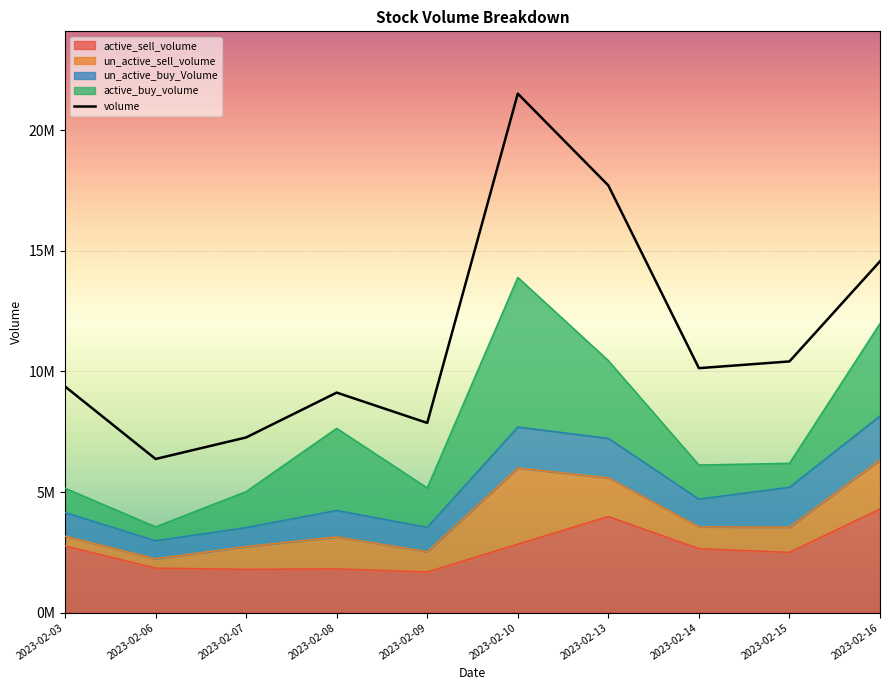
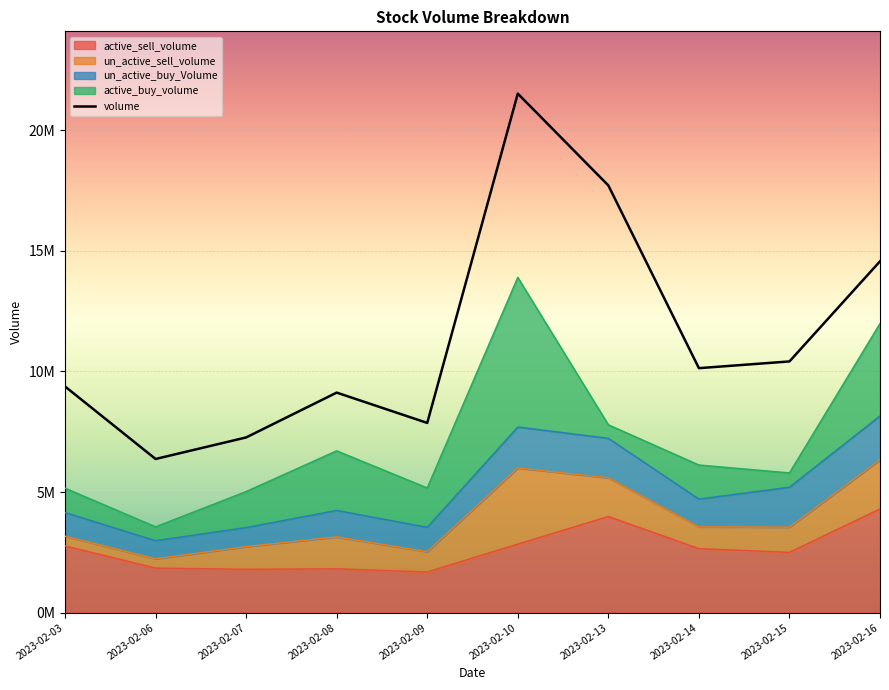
active_buy_volume, 2023-02-08: 3400000 -> 2500000
active_buy_volume, 2023-02-13: 3200000 -> 600000
active_buy_volume, 2023-02-15: 1000000 -> 600000
